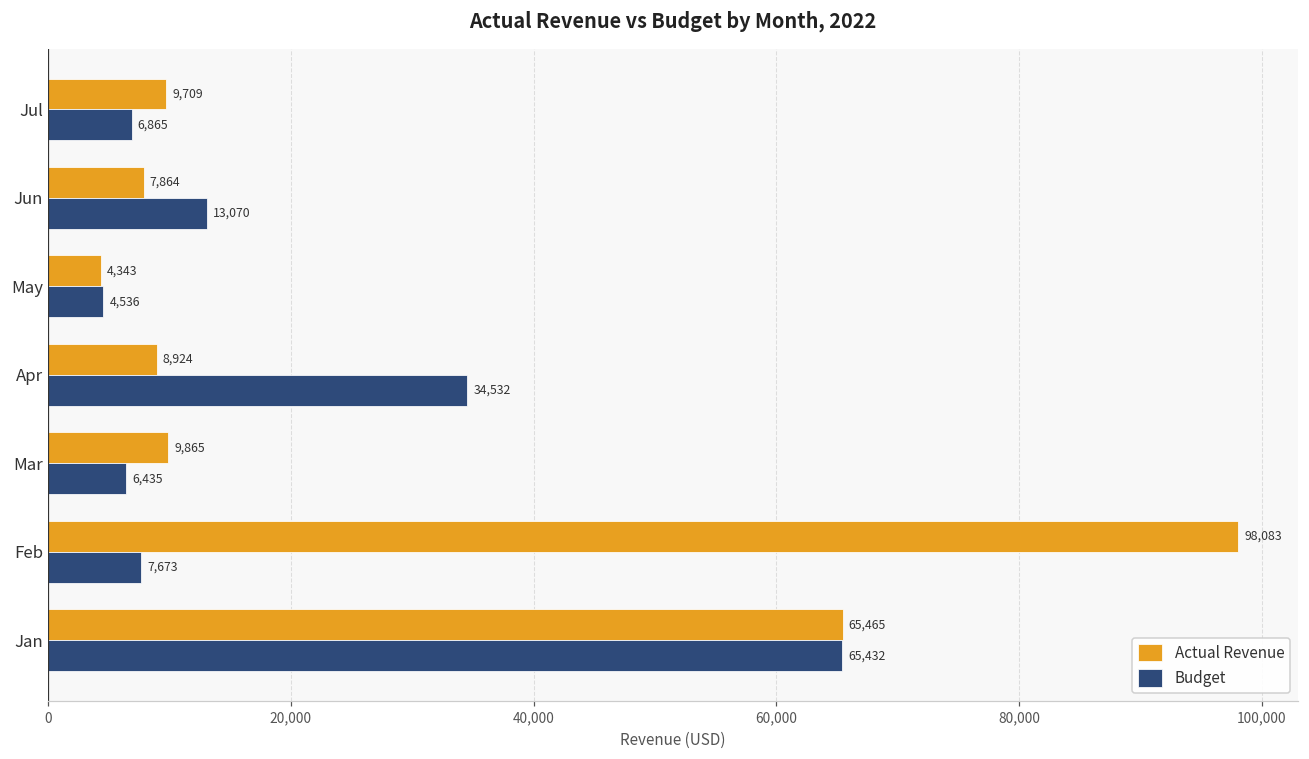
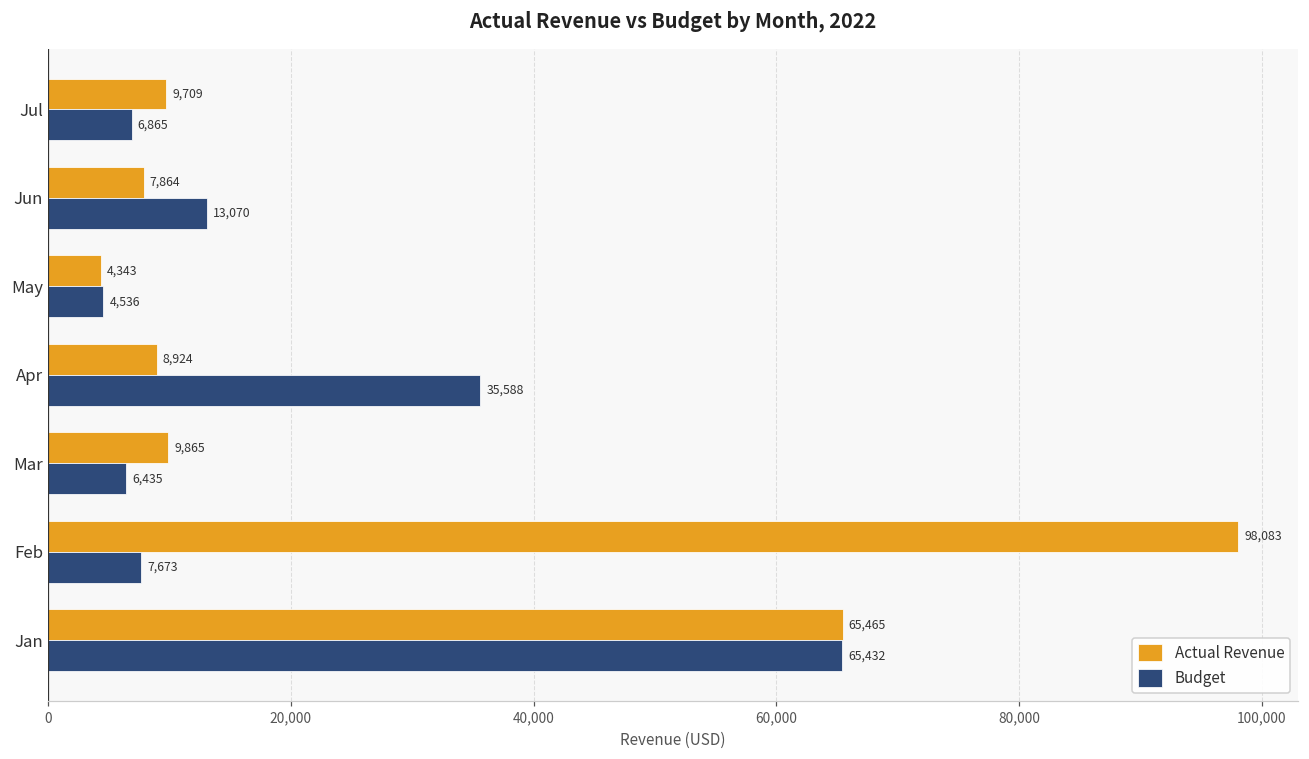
Budget, Apr: 34,532 -> 35,588
